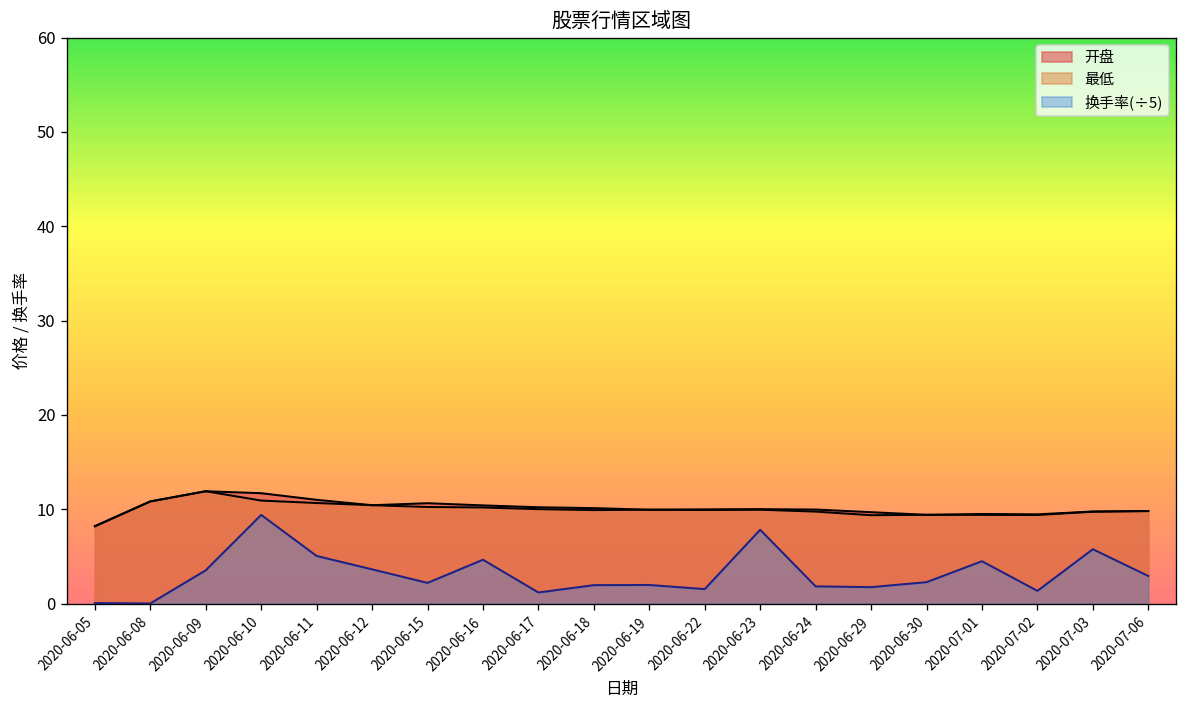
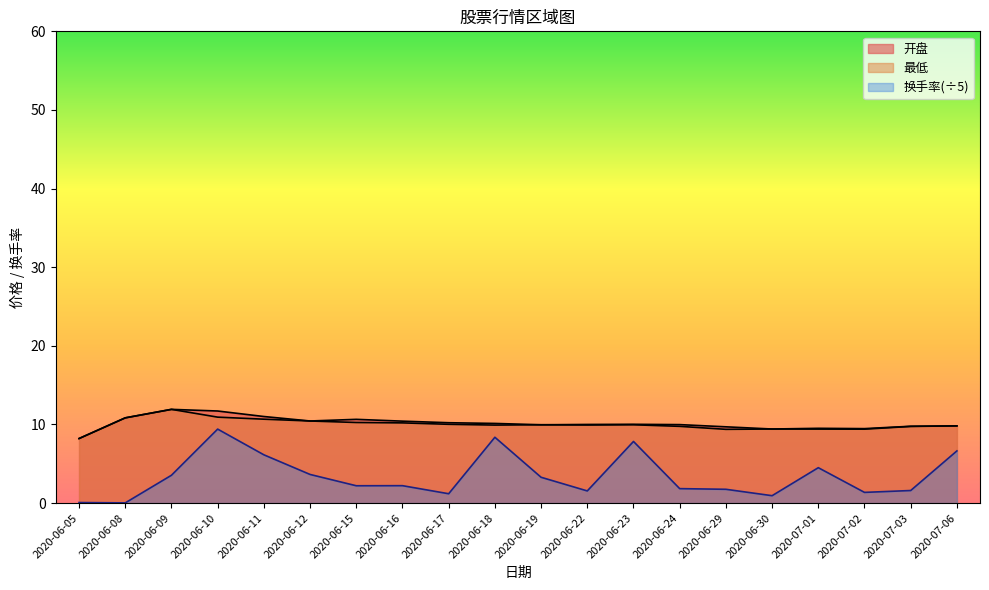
换手率(÷5), 2020-06-11: 5 -> 6
换手率(÷5), 2020-06-16: 5 -> 2
换手率(÷5), 2020-06-18: 2 -> 8
换手率(÷5), 2020-06-19: 2 -> 3
换手率(÷5), 2020-06-30: 2 -> 1
换手率(÷5), 2020-07-03: 6 -> 2
换手率(÷5), 2020-07-06: 3 -> 7
